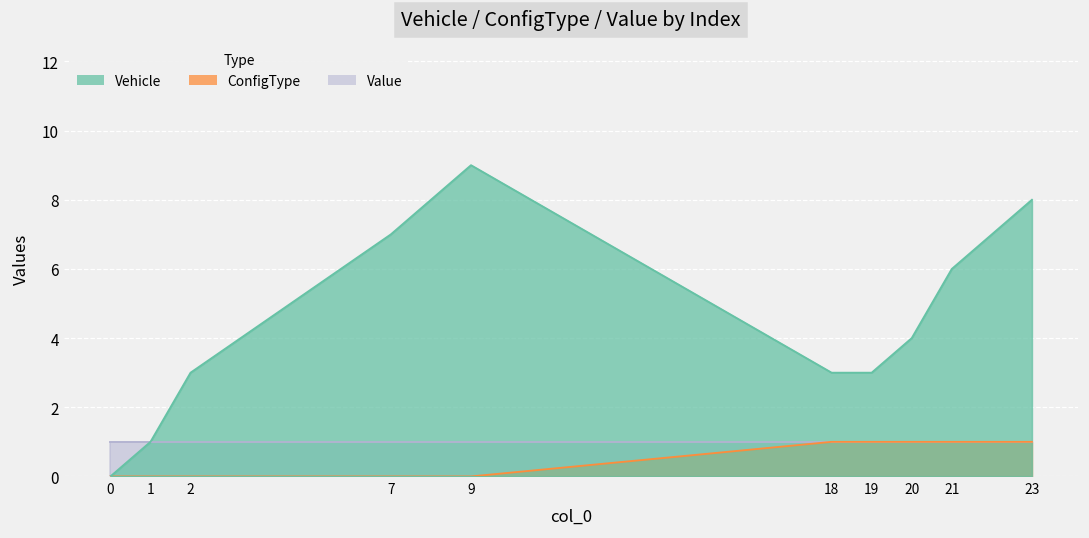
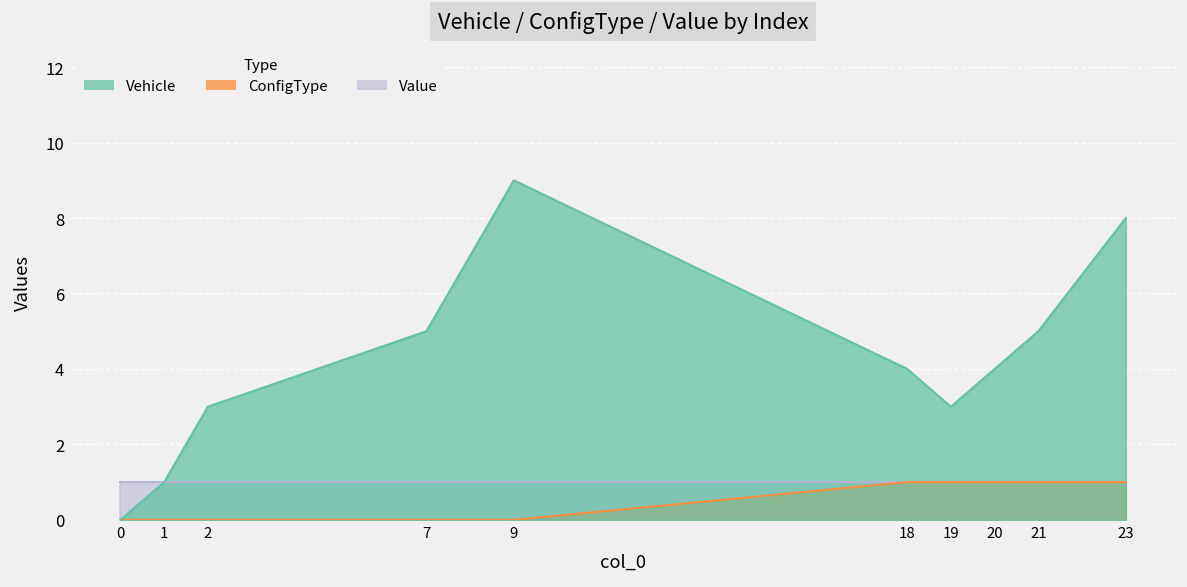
Vehicle, 7: 7 -> 5
Vehicle, 18: 3 -> 4
Vehicle, 21: 6 -> 5
